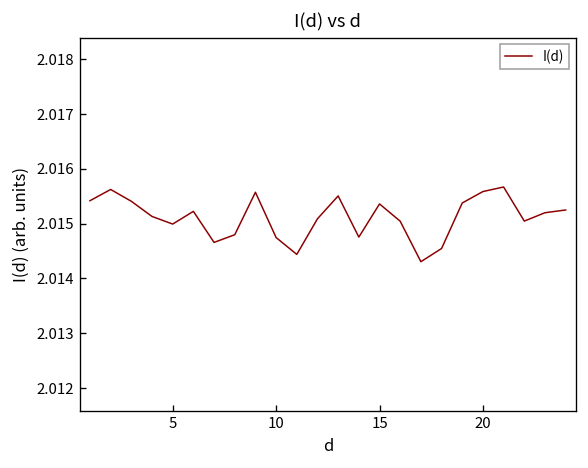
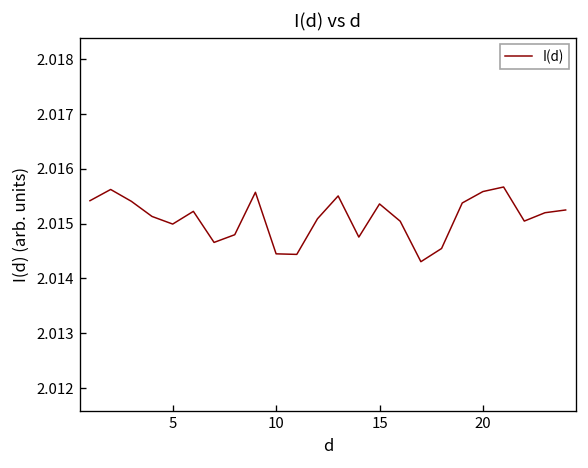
10: 2.0147 -> 2.0144
